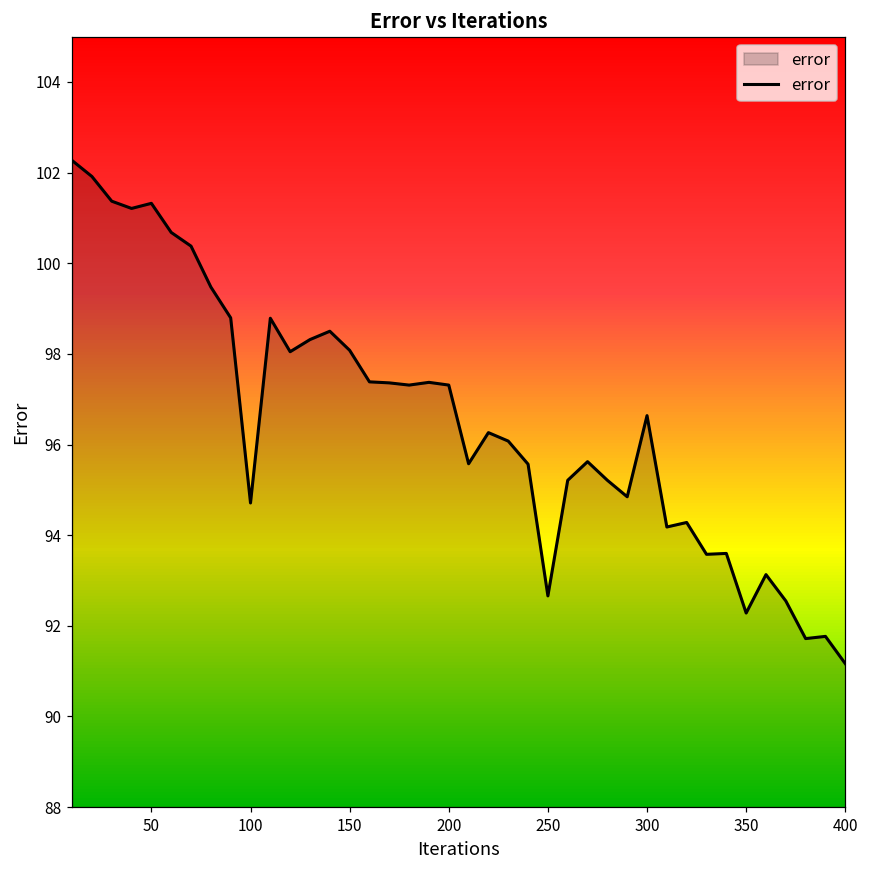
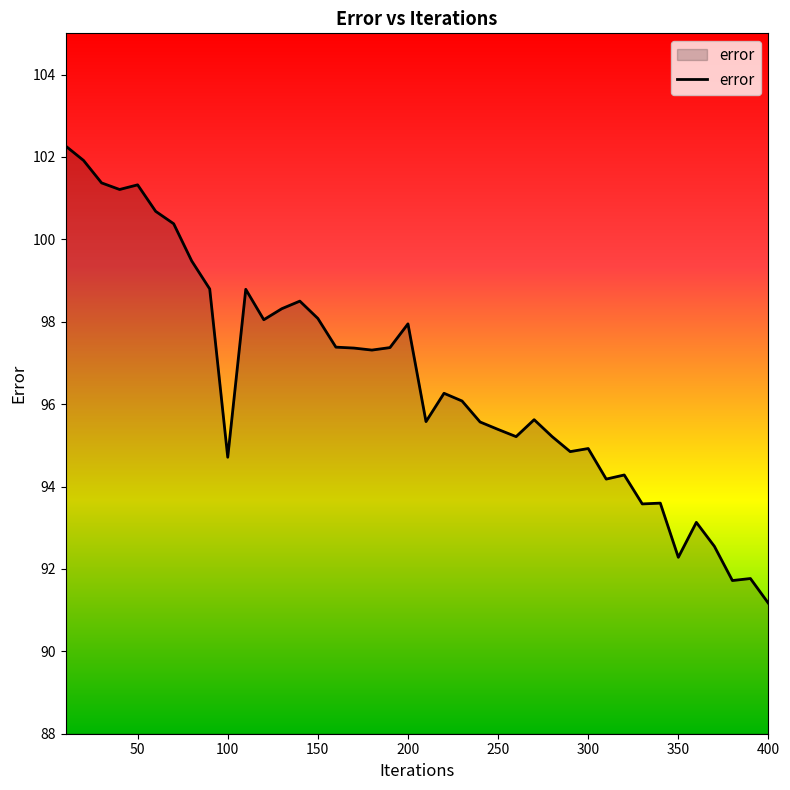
200: 97.3 -> 97.9
250: 92.7 -> 95.4
300: 96.6 -> 94.9
